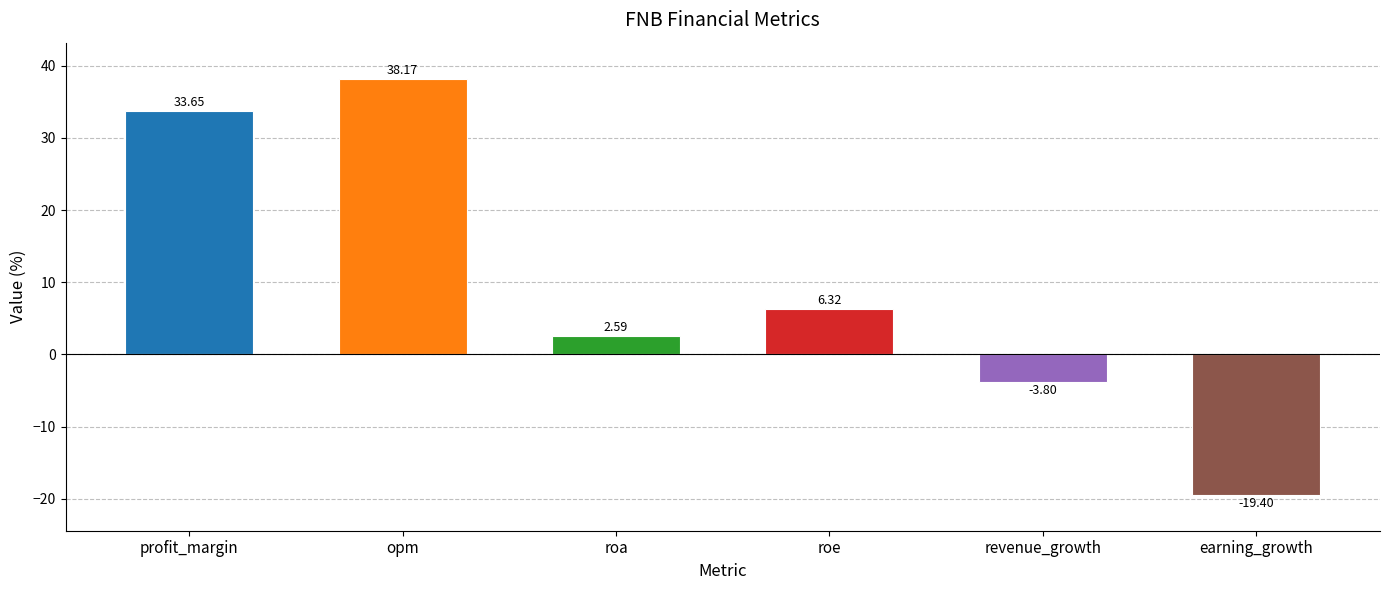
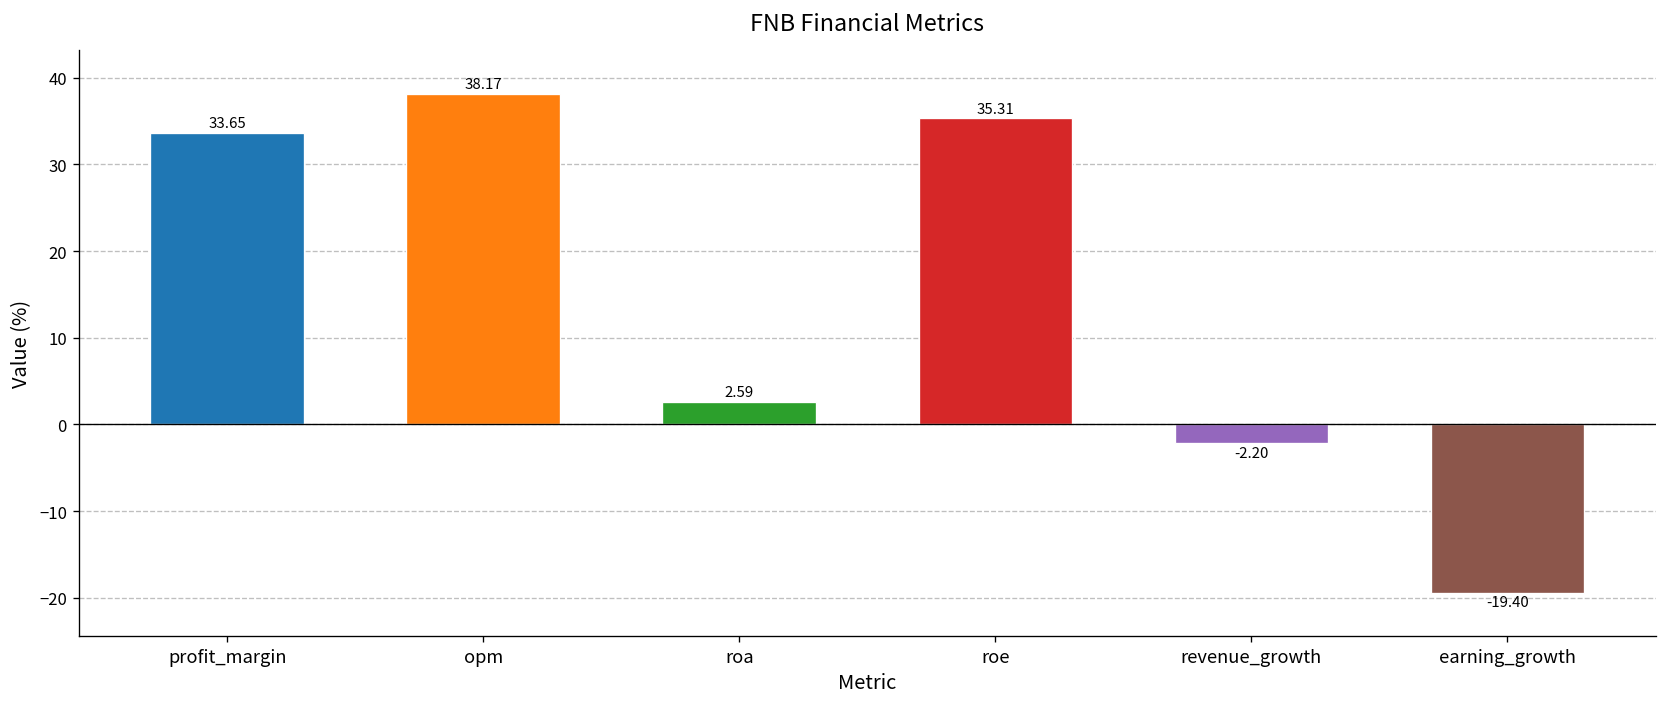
roe: 6.32 -> 35.31
revenue_growth: -3.80 -> -2.20
